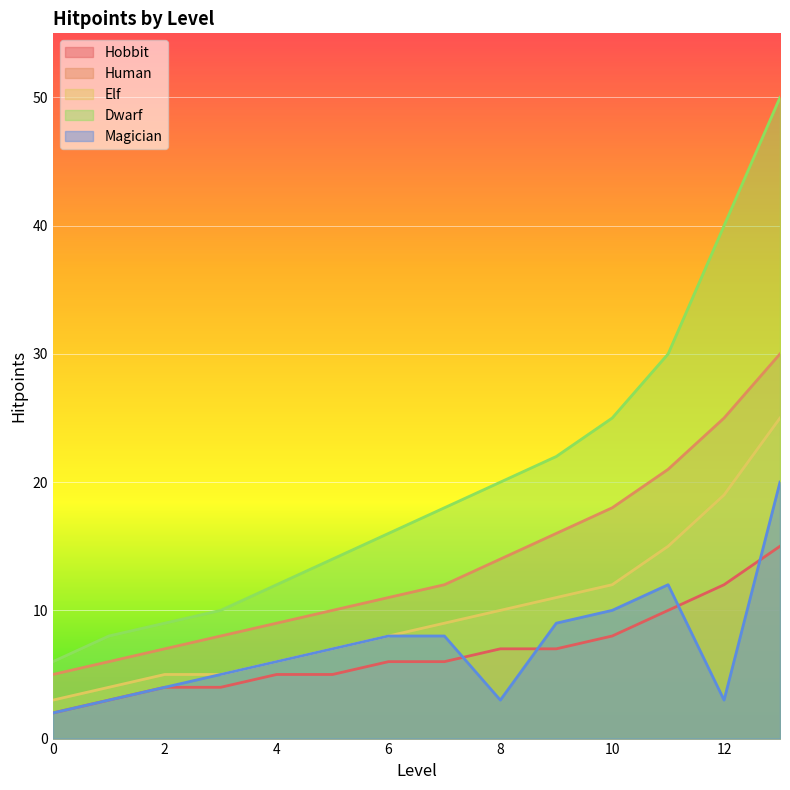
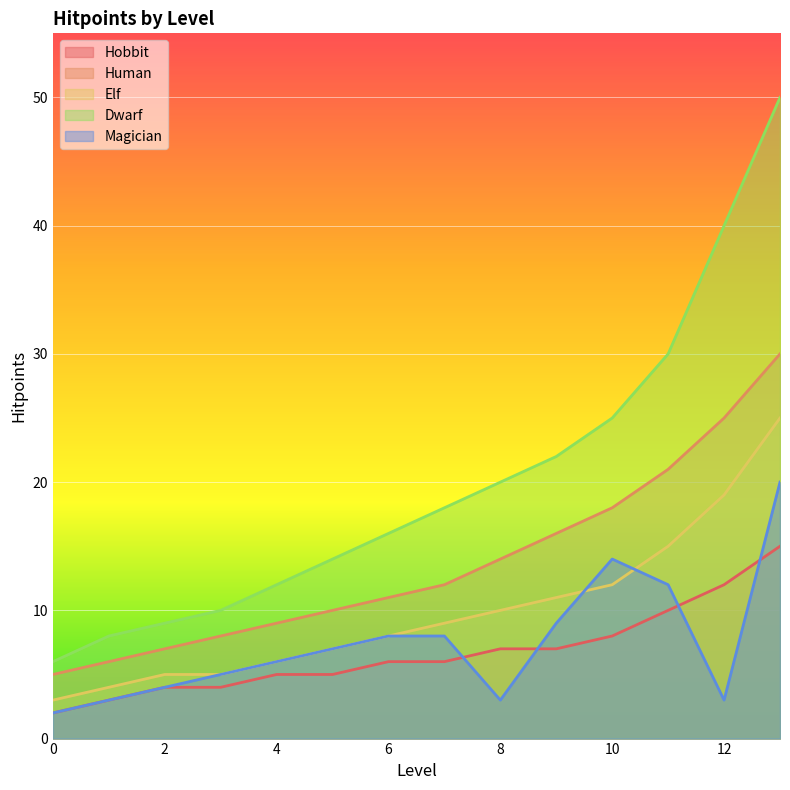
Magician, 10: 10 -> 14
